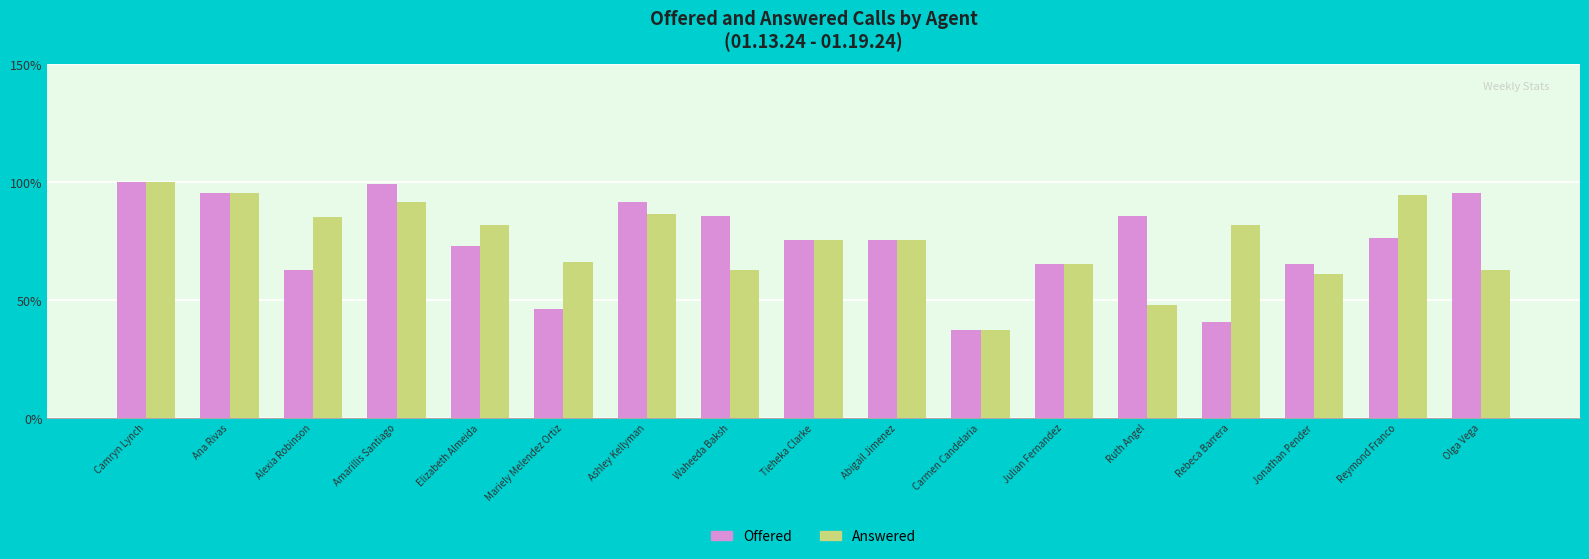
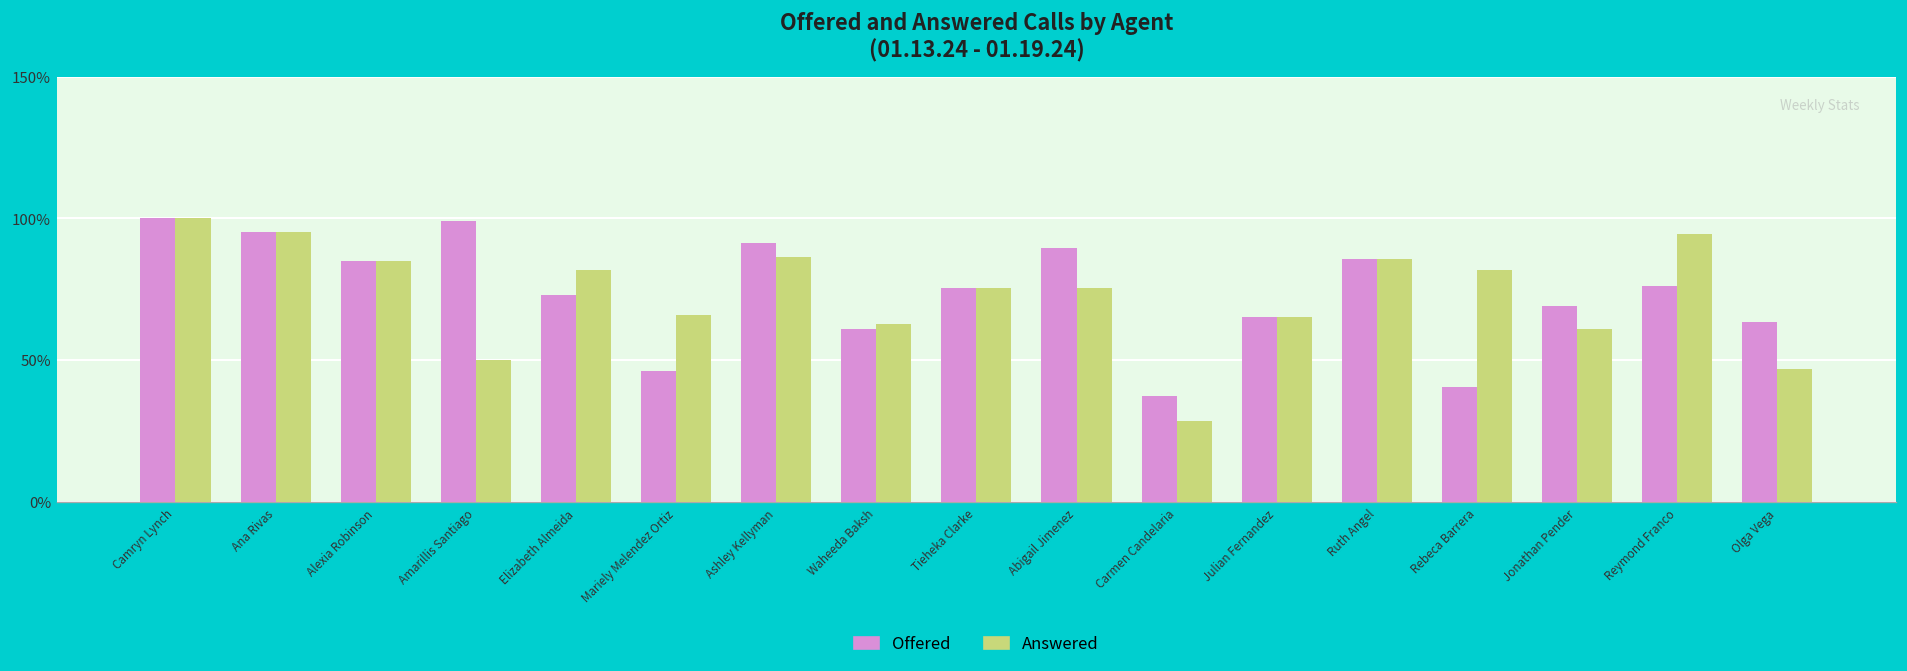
Offered, Alexia Robinson: 63% -> 85%
Answered, Amarillis Santiago: 91% -> 50%
Offered, Waheeda Baksh: 86% -> 61%
Offered, Abigail Jimenez: 75% -> 90%
Answered, Carmen Candelaria: 37% -> 29%
Answered, Ruth Angel: 48% -> 86%
Offered, Jonathan Pender: 65% -> 69%
Offered, Olga Vega: 95% -> 63%
Answered, Olga Vega: 63% -> 47%
